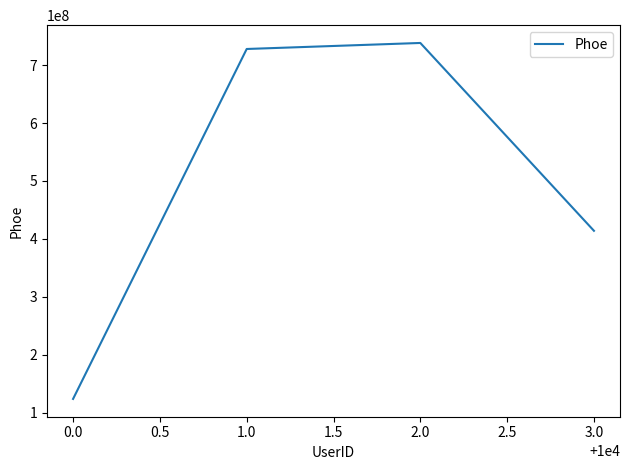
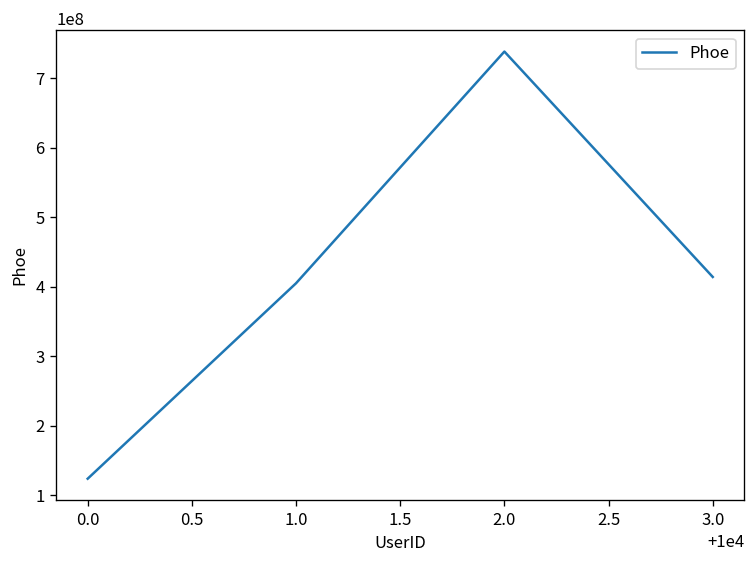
1.0: 730000000 -> 400000000
